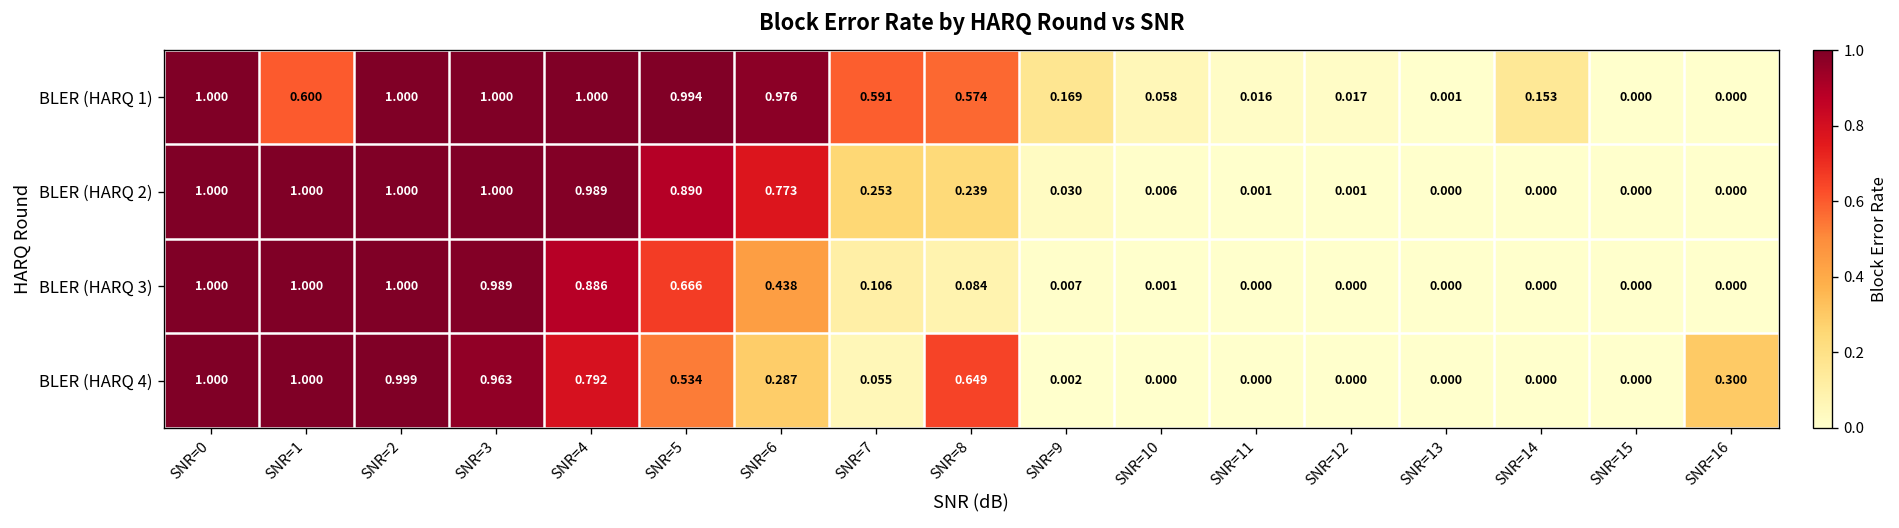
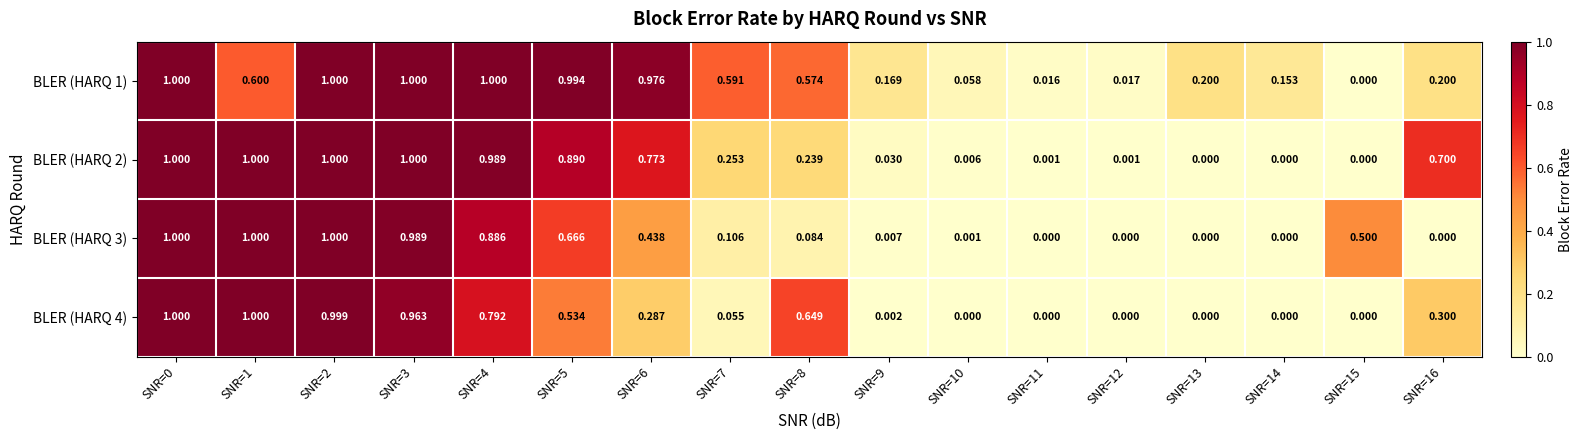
BLER (HARQ 1), SNR=13: 0.001 -> 0.200
BLER (HARQ 1), SNR=16: 0.000 -> 0.200
BLER (HARQ 2), SNR=16: 0.000 -> 0.700
BLER (HARQ 3), SNR=15: 0.000 -> 0.500
